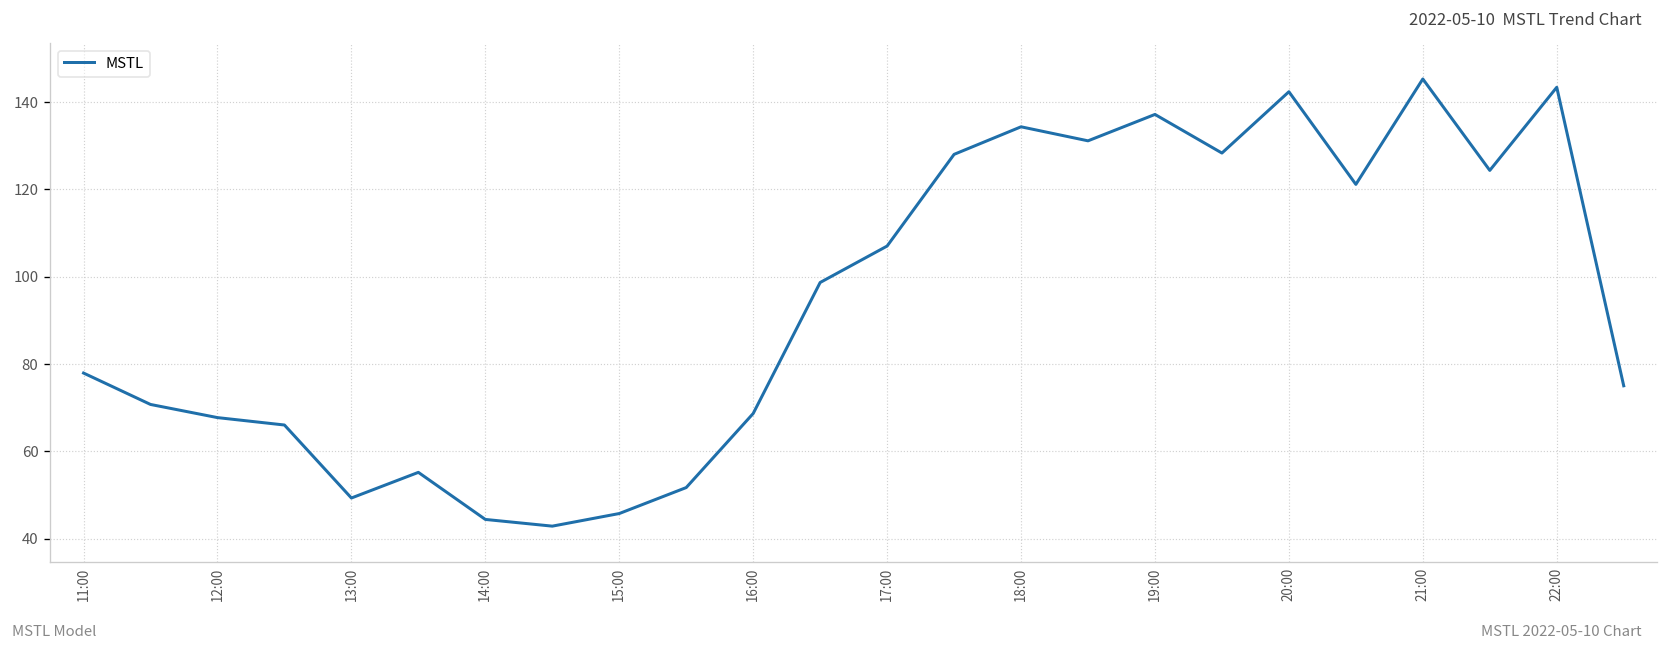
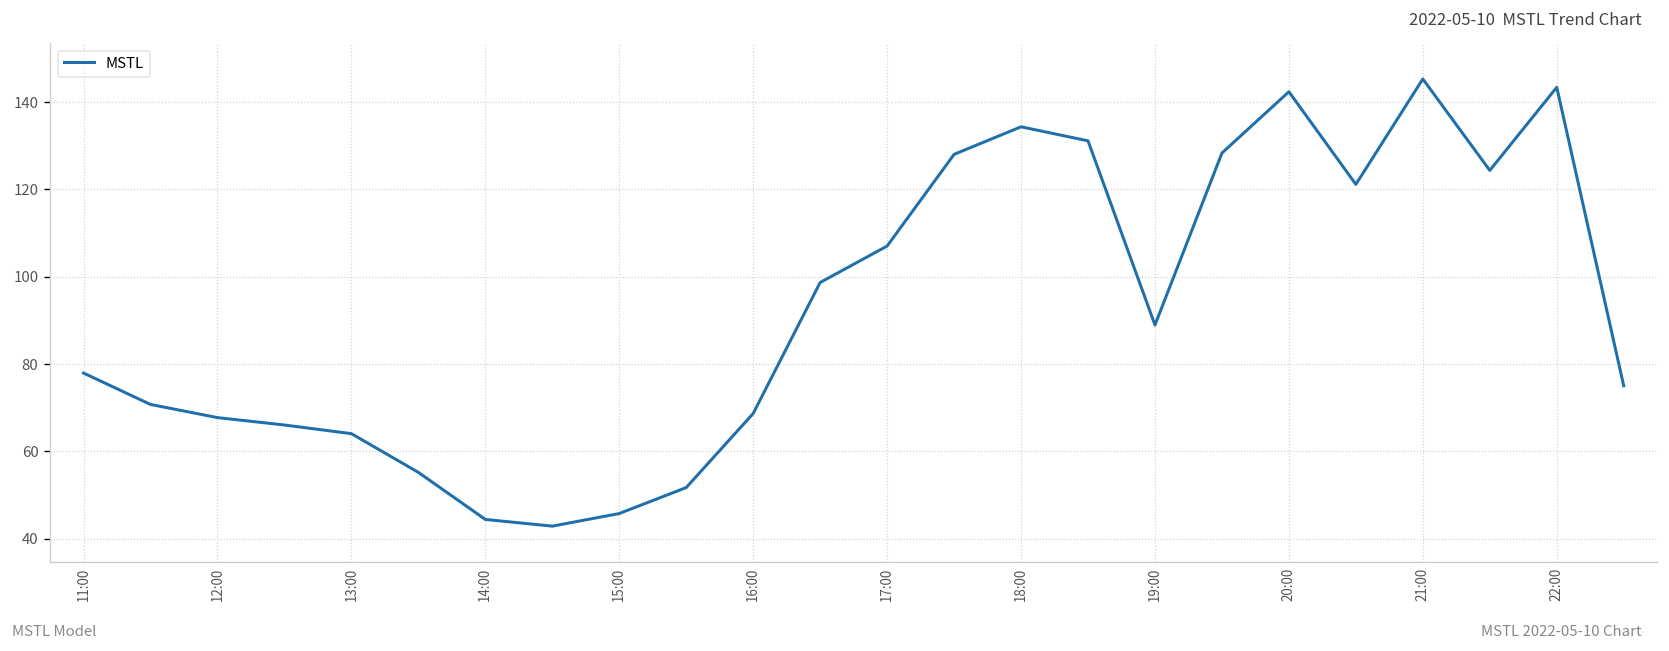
13:00: 49 -> 64
19:00: 137 -> 89
